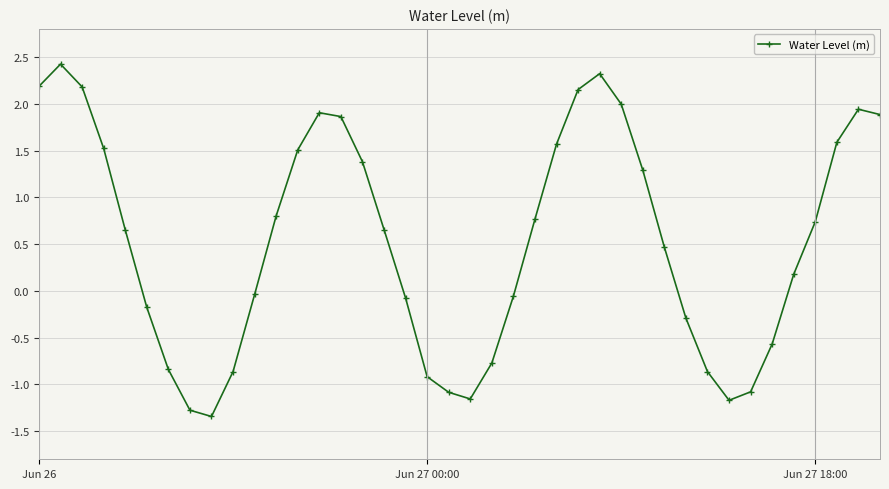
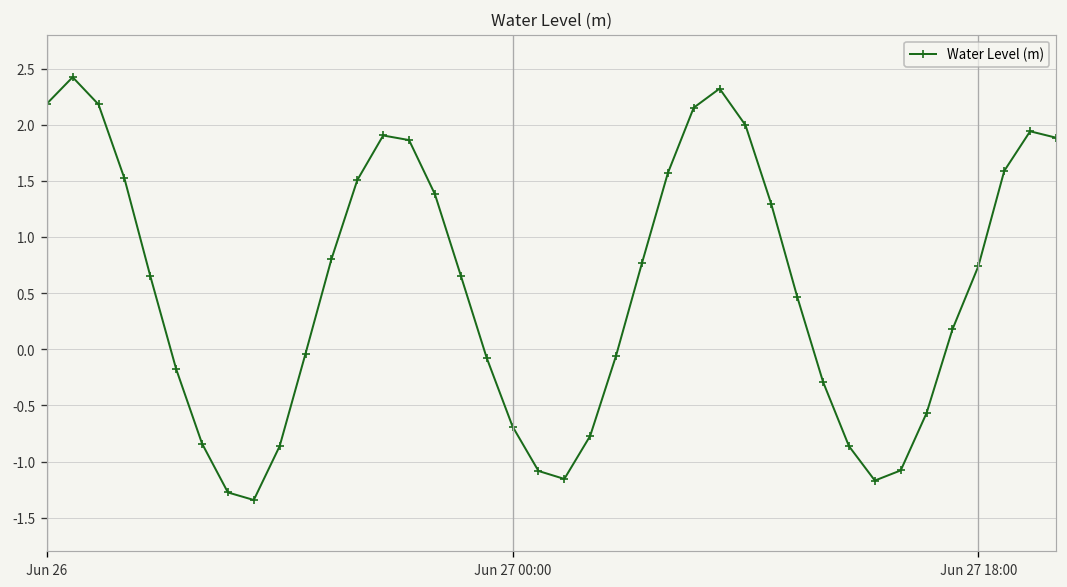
Jun 27 00:00: -0.9 -> -0.7
